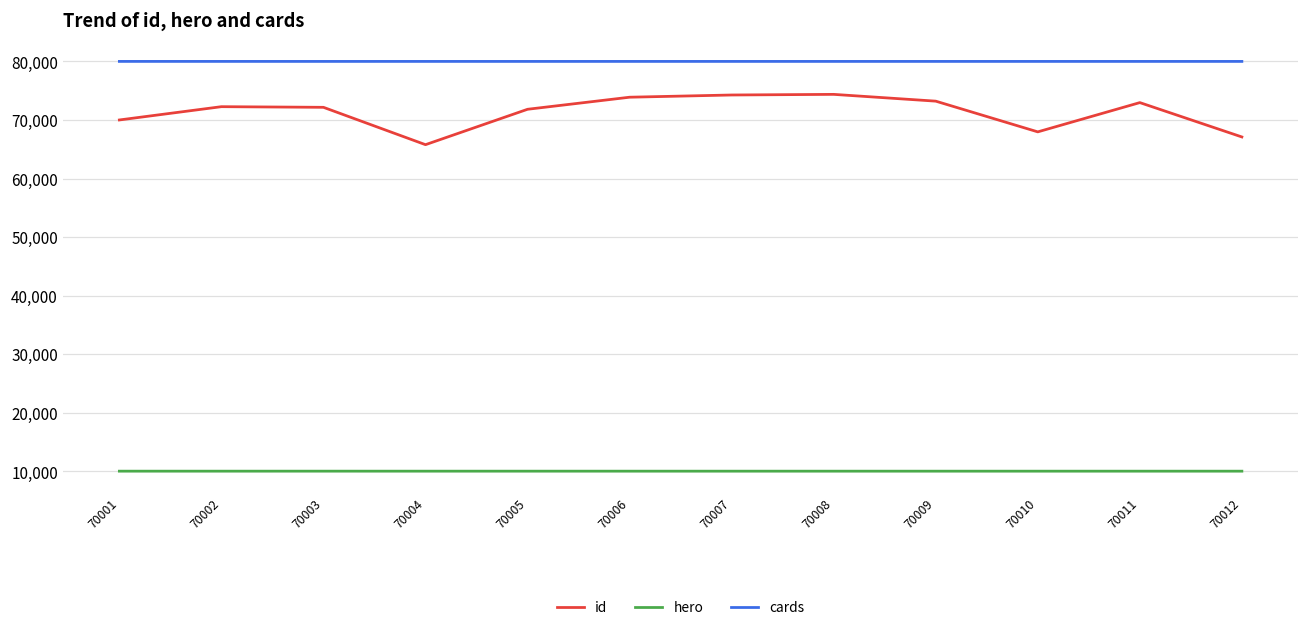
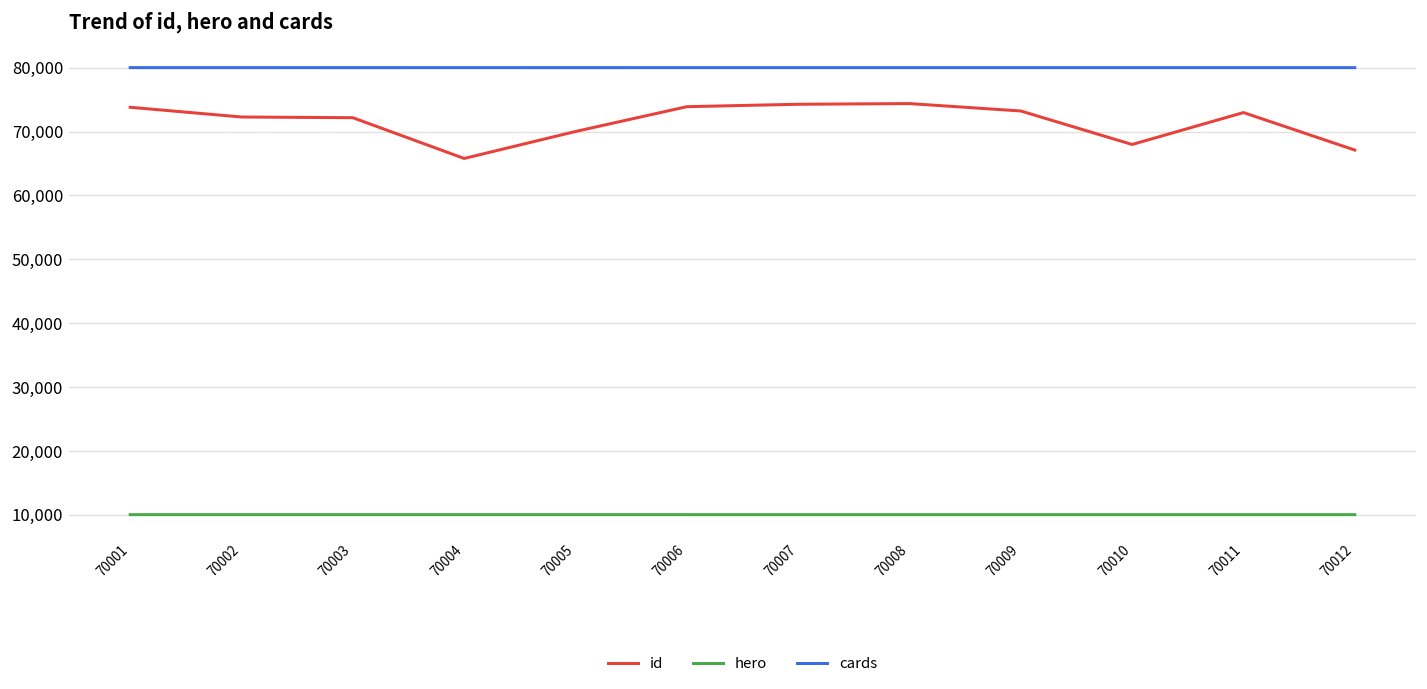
id, 70001: 70,000 -> 74,000
id, 70005: 72,000 -> 70,000
